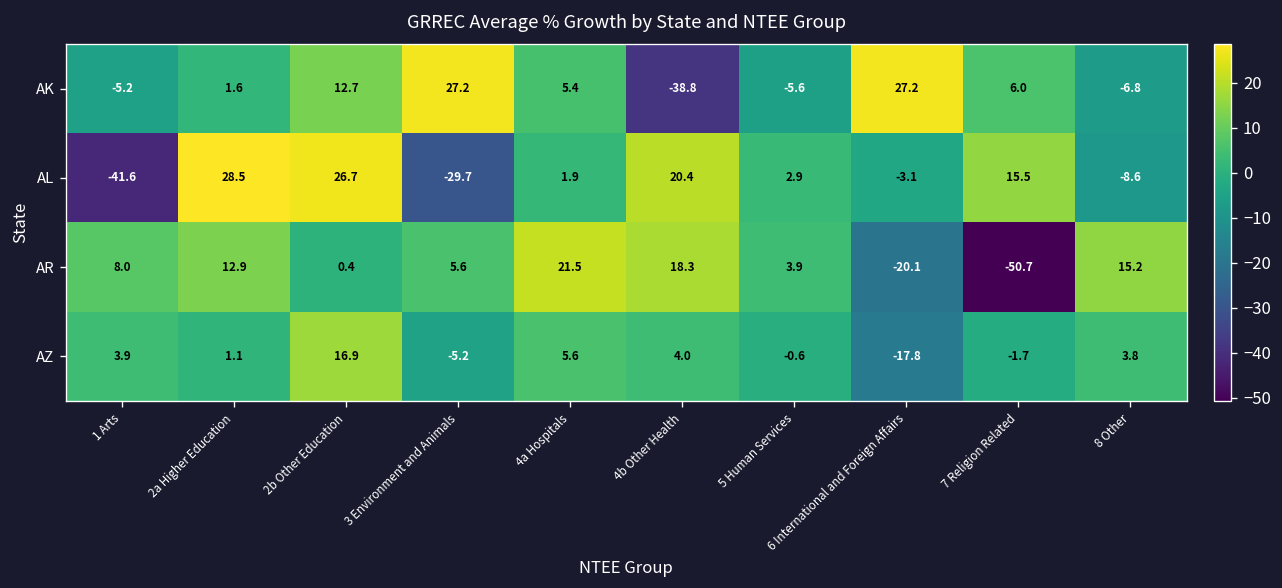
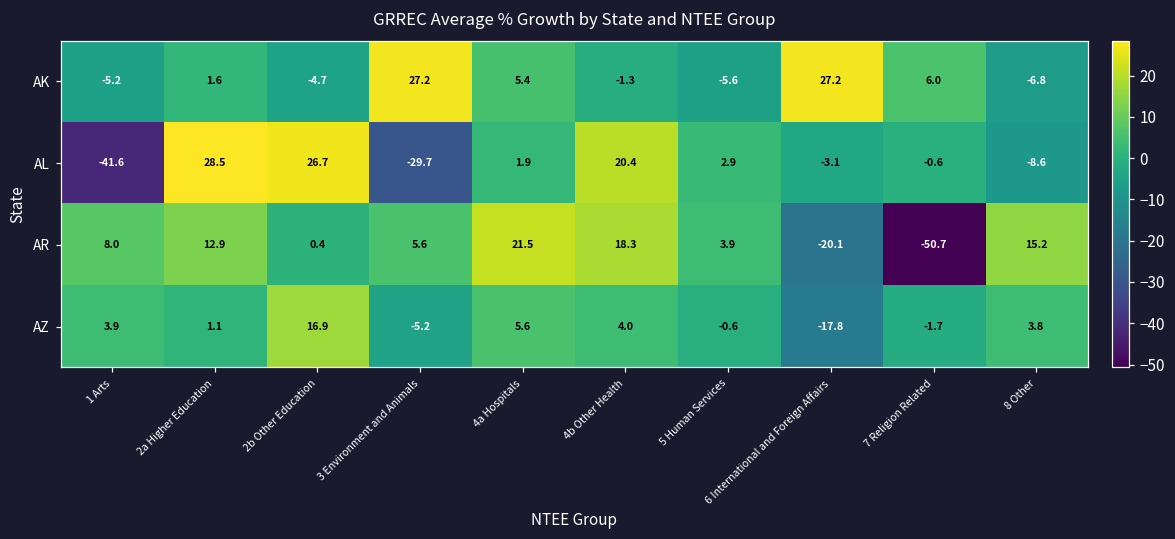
AK, 2b Other Education: 12.7 -> -4.7
AK, 4b Other Health: -38.8 -> -1.3
AL, 7 Religion Related: 15.5 -> -0.6
